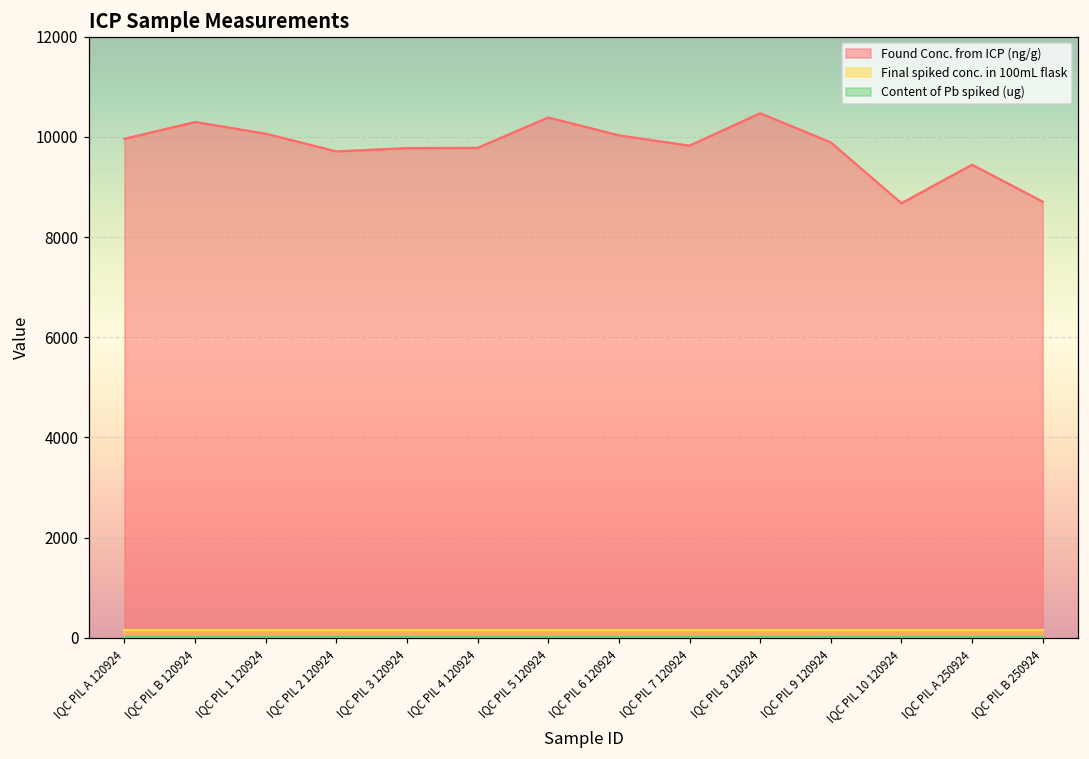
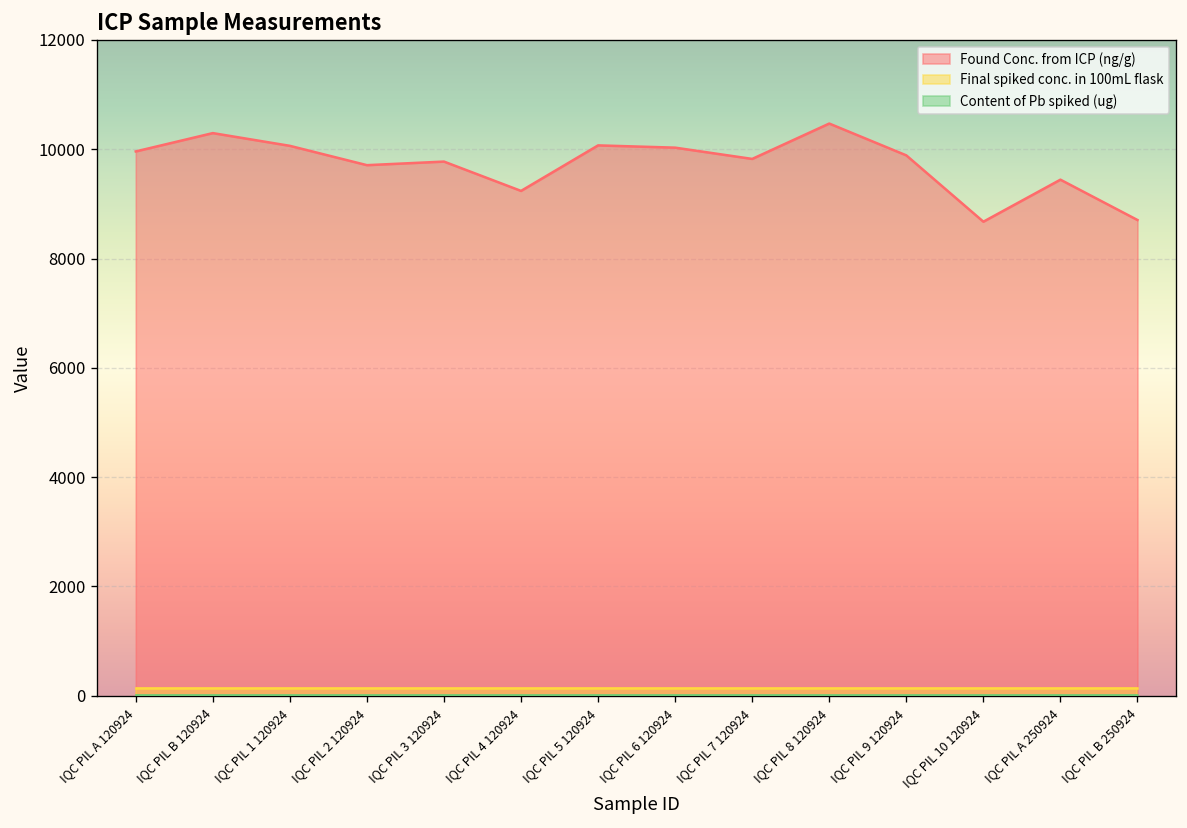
Found Conc. from ICP (ng/g), IQC PIL 4 120924: 9800 -> 9200
Found Conc. from ICP (ng/g), IQC PIL 5 120924: 10400 -> 10100
